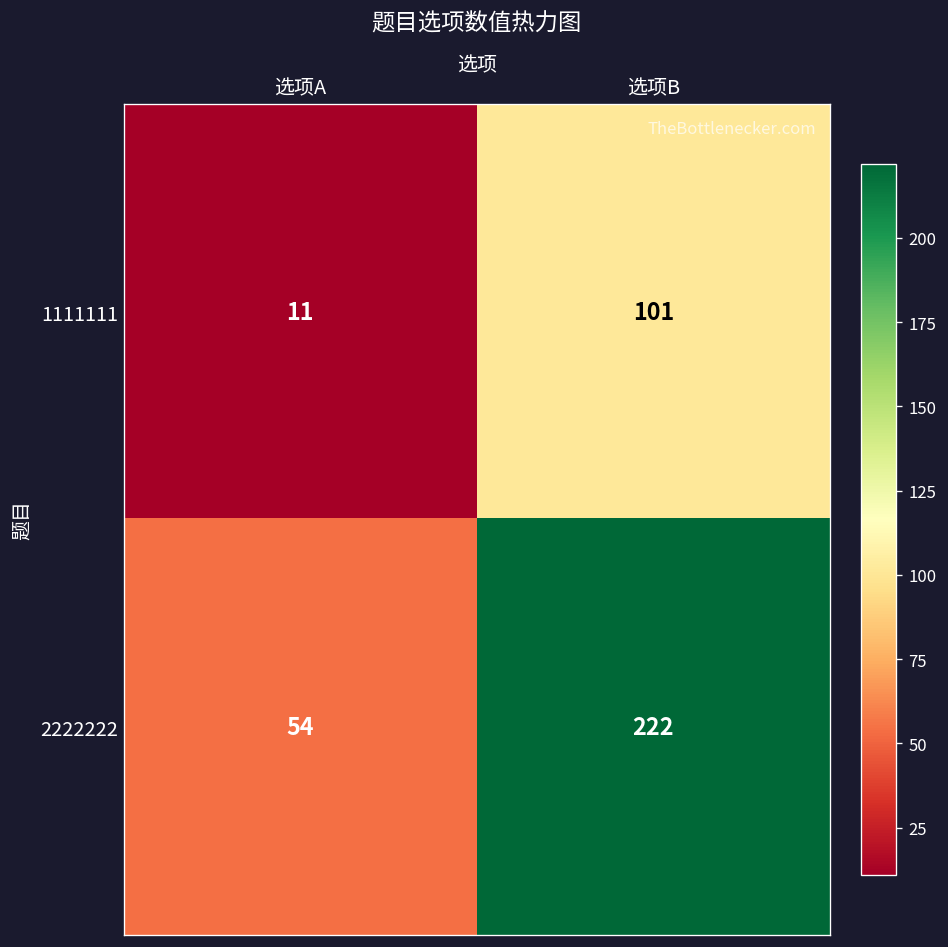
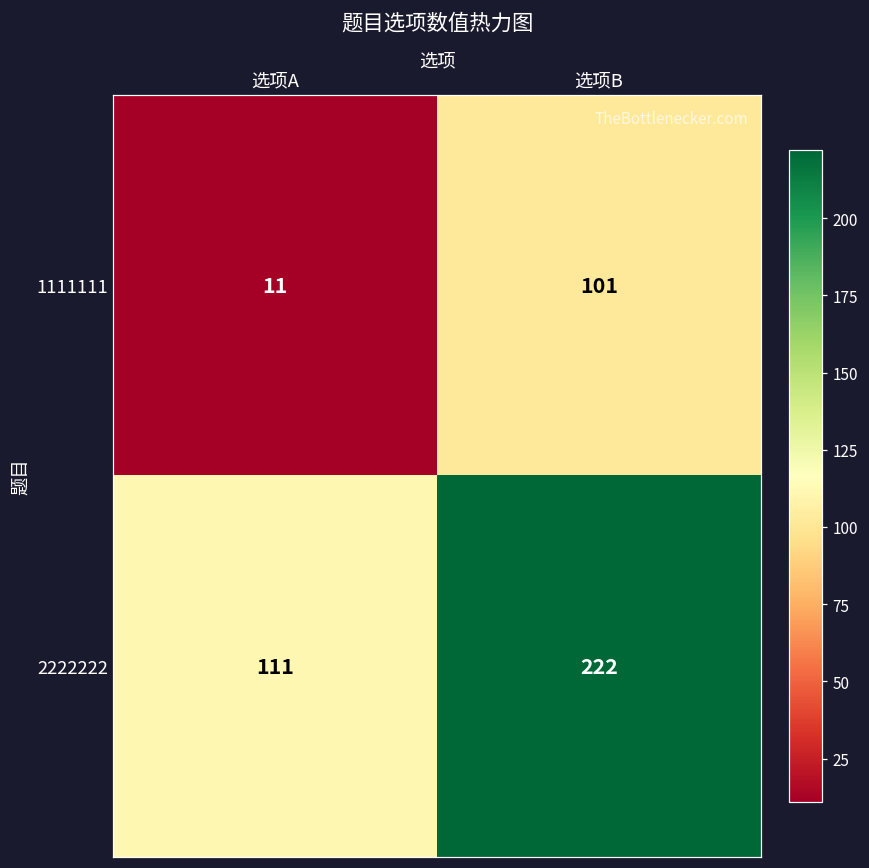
2222222, 选项A: 54 -> 111
